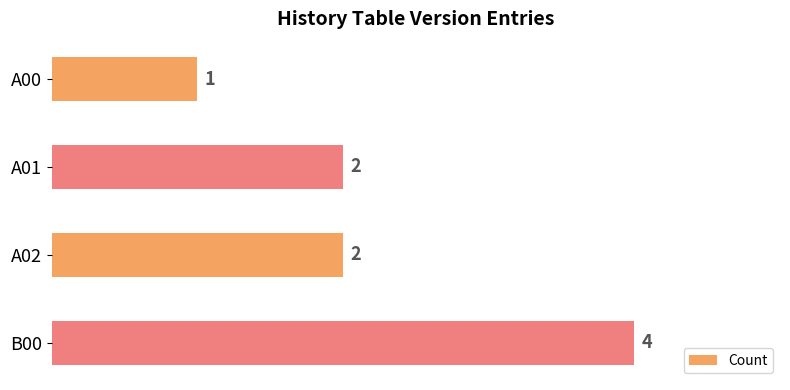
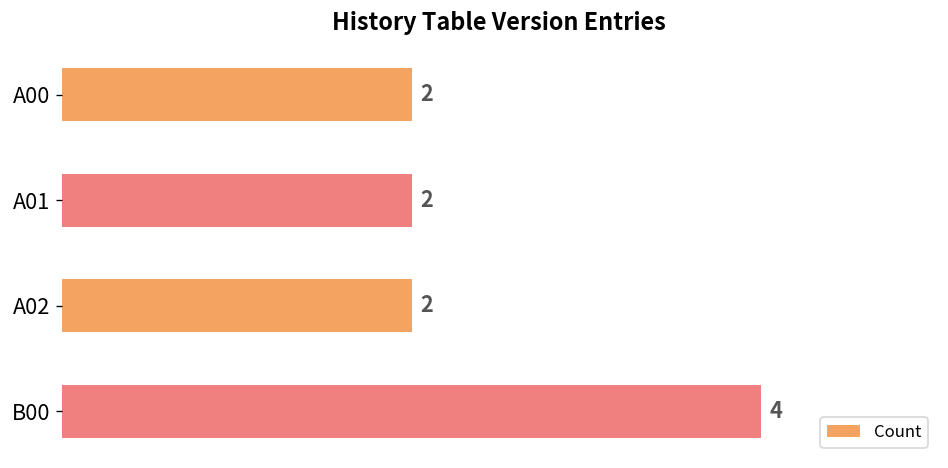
A00: 1 -> 2
